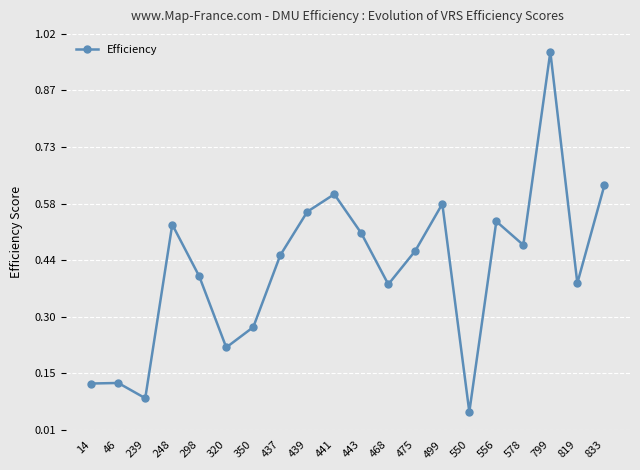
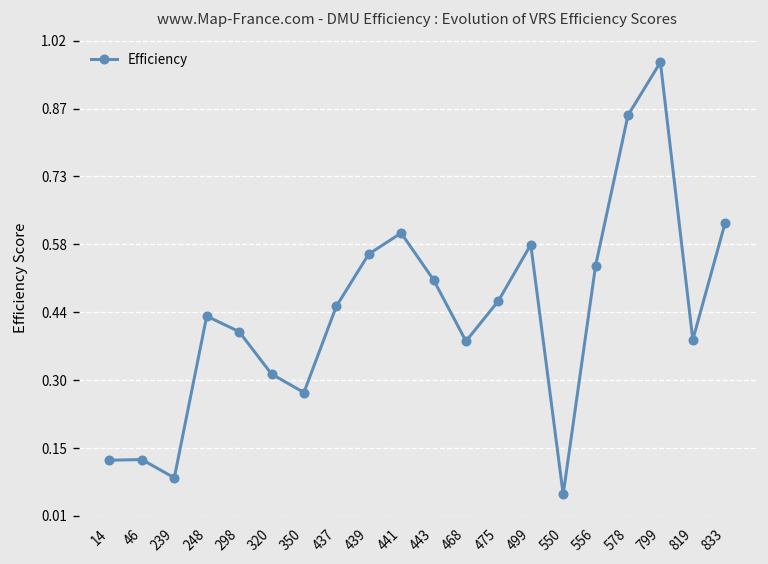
248: 0.53 -> 0.43
320: 0.22 -> 0.31
578: 0.48 -> 0.86
